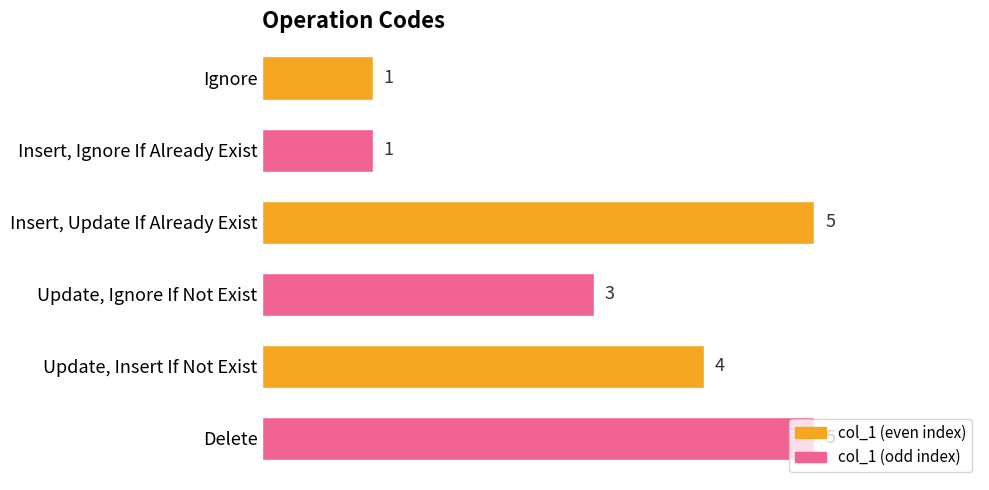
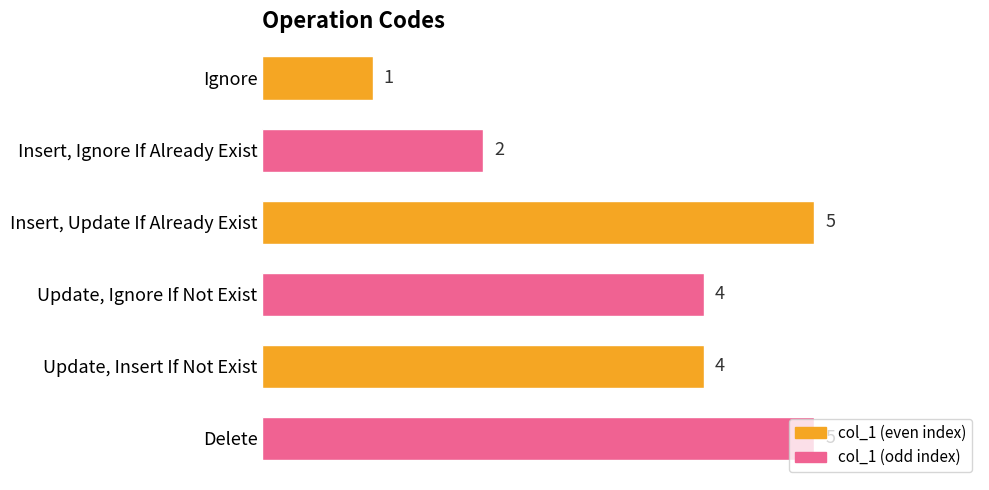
Insert, Ignore If Already Exist: 1 -> 2
Update, Ignore If Not Exist: 3 -> 4
